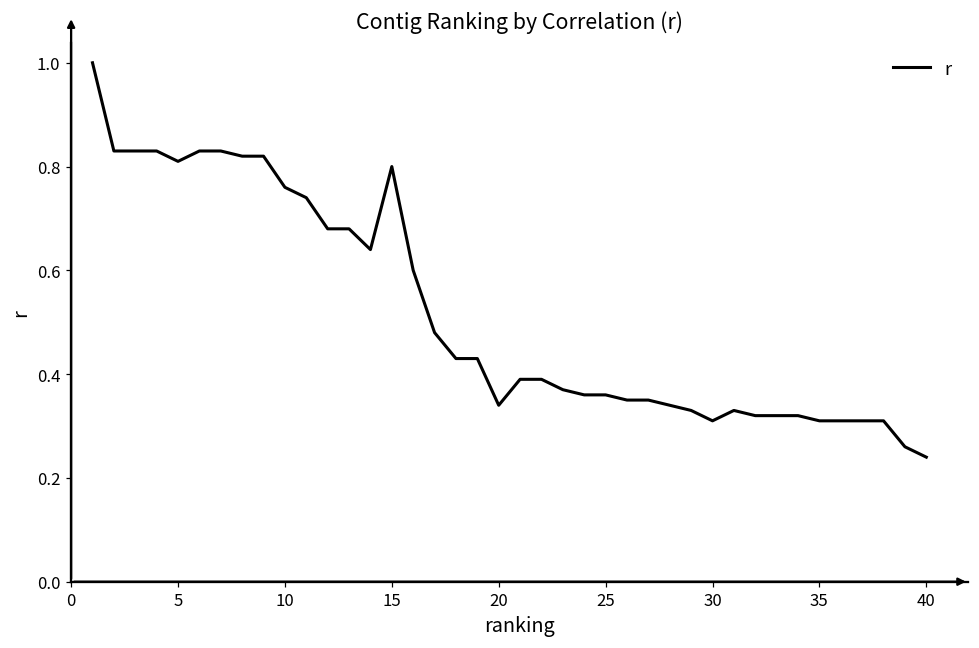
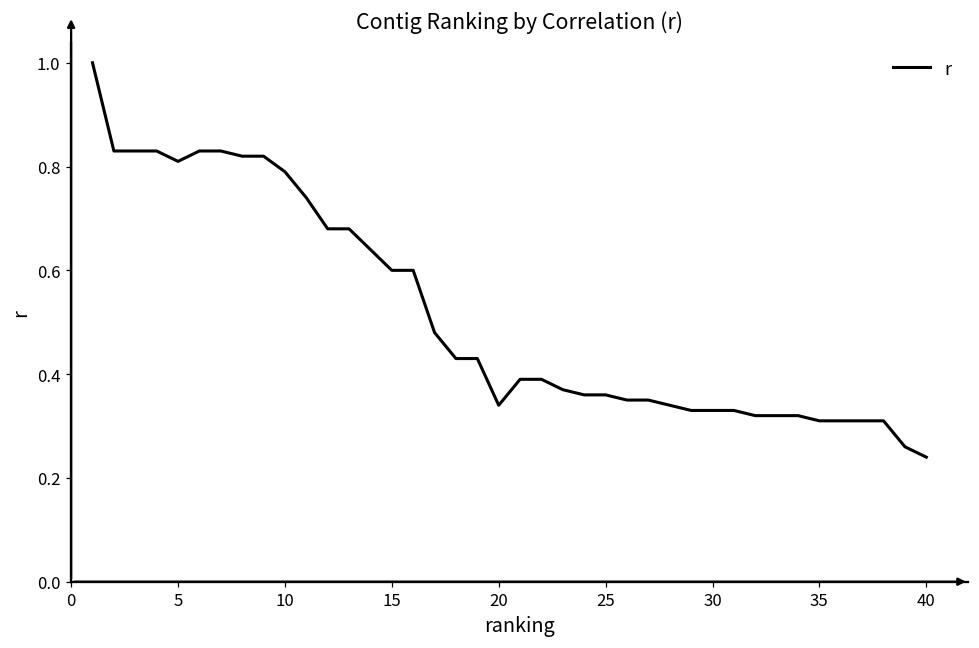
10: 0.76 -> 0.79
15: 0.8 -> 0.6
30: 0.31 -> 0.33
